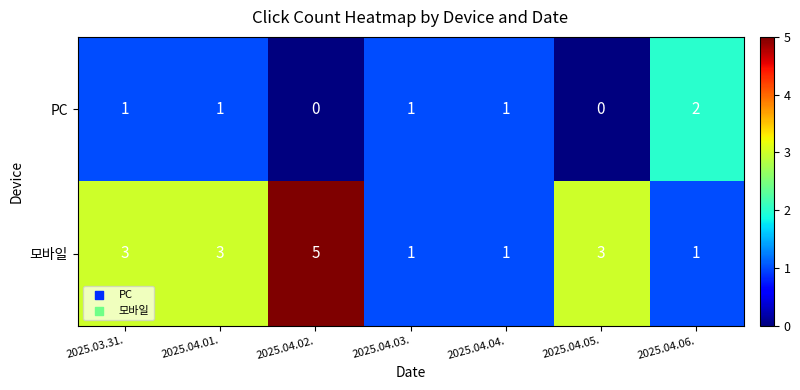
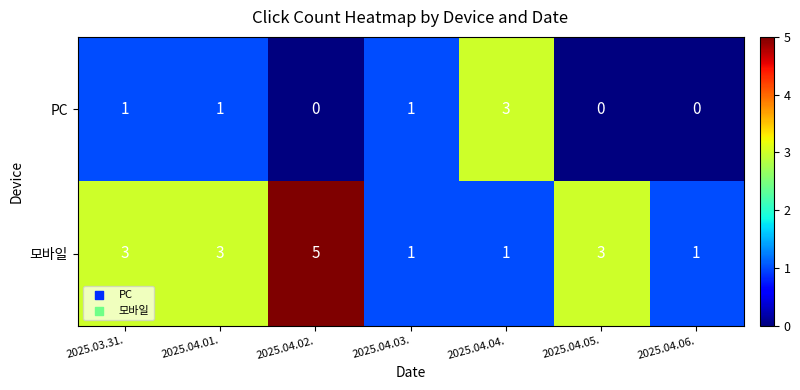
PC, 2025.04.04.: 1 -> 3
PC, 2025.04.06.: 2 -> 0
